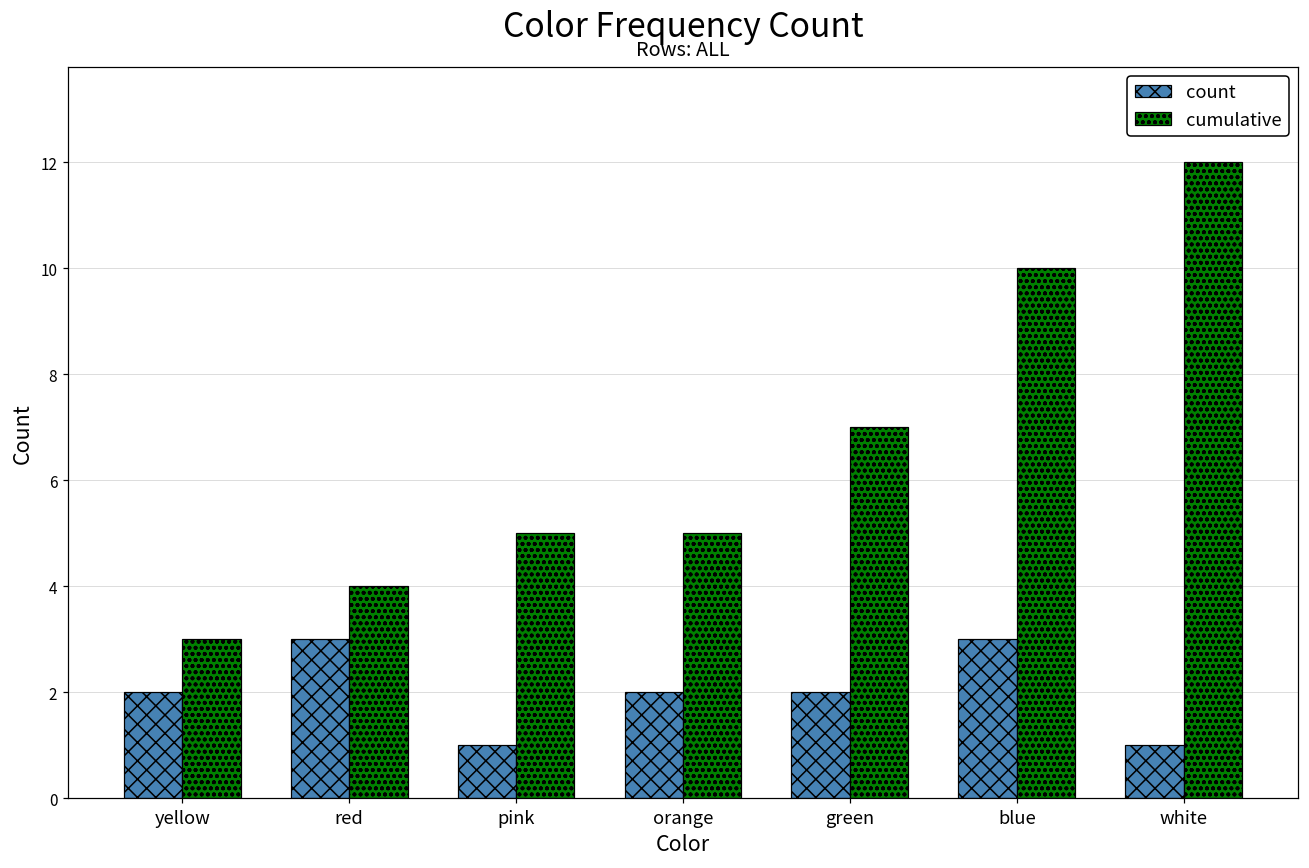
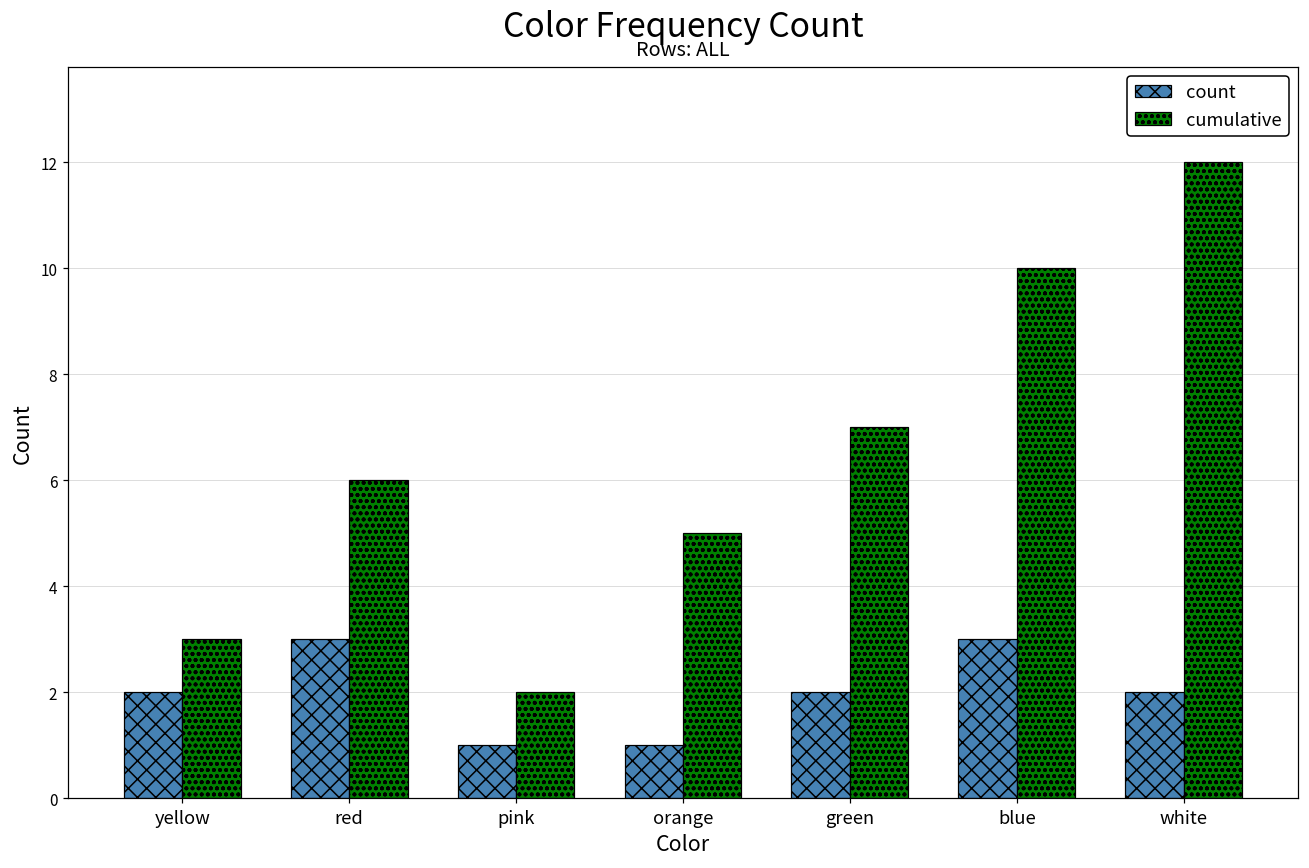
cumulative, red: 4 -> 6
cumulative, pink: 5 -> 2
count, orange: 2 -> 1
count, white: 1 -> 2
